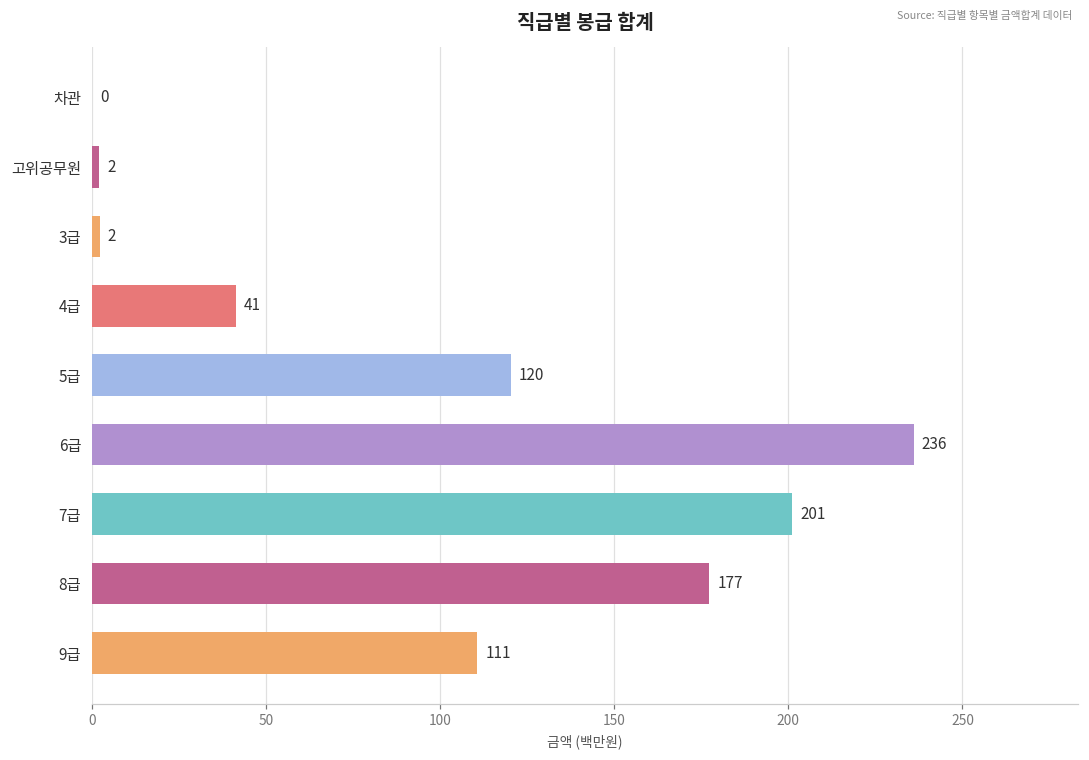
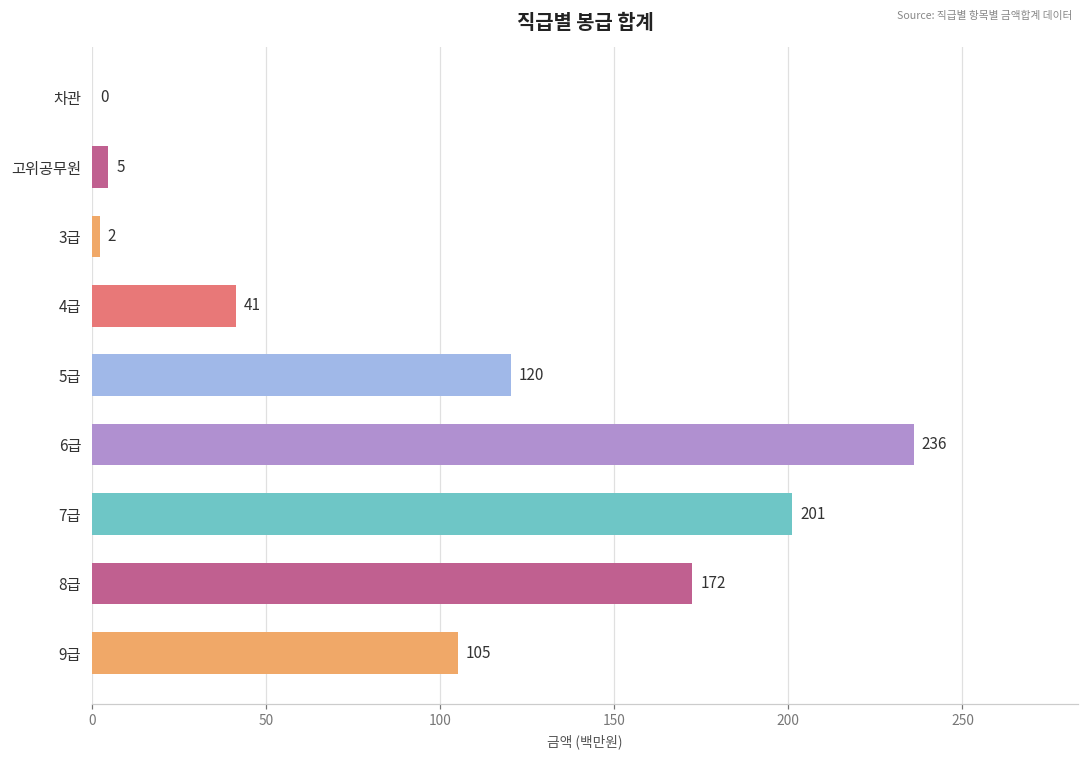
고위공무원: 2 -> 5
8급: 177 -> 172
9급: 111 -> 105
